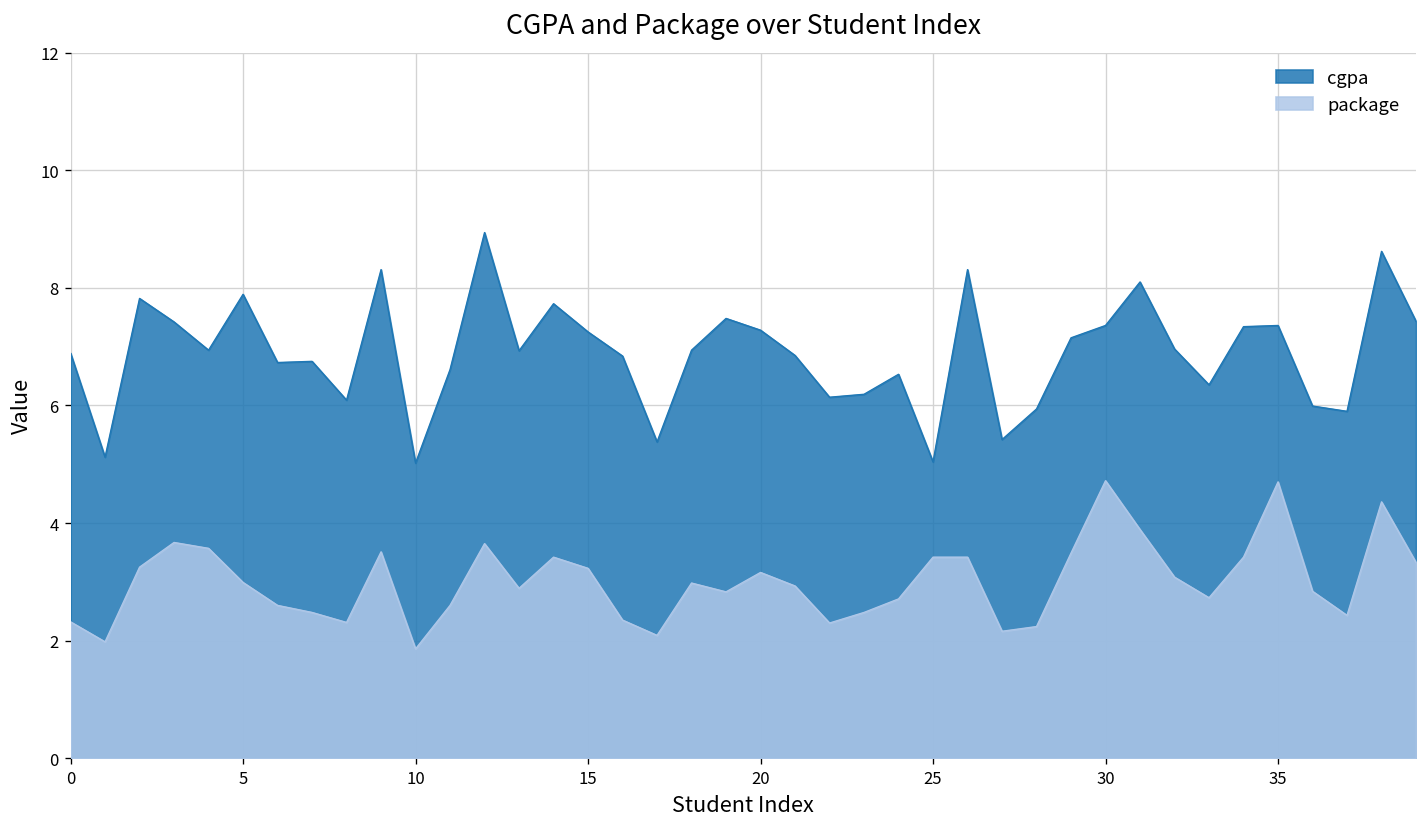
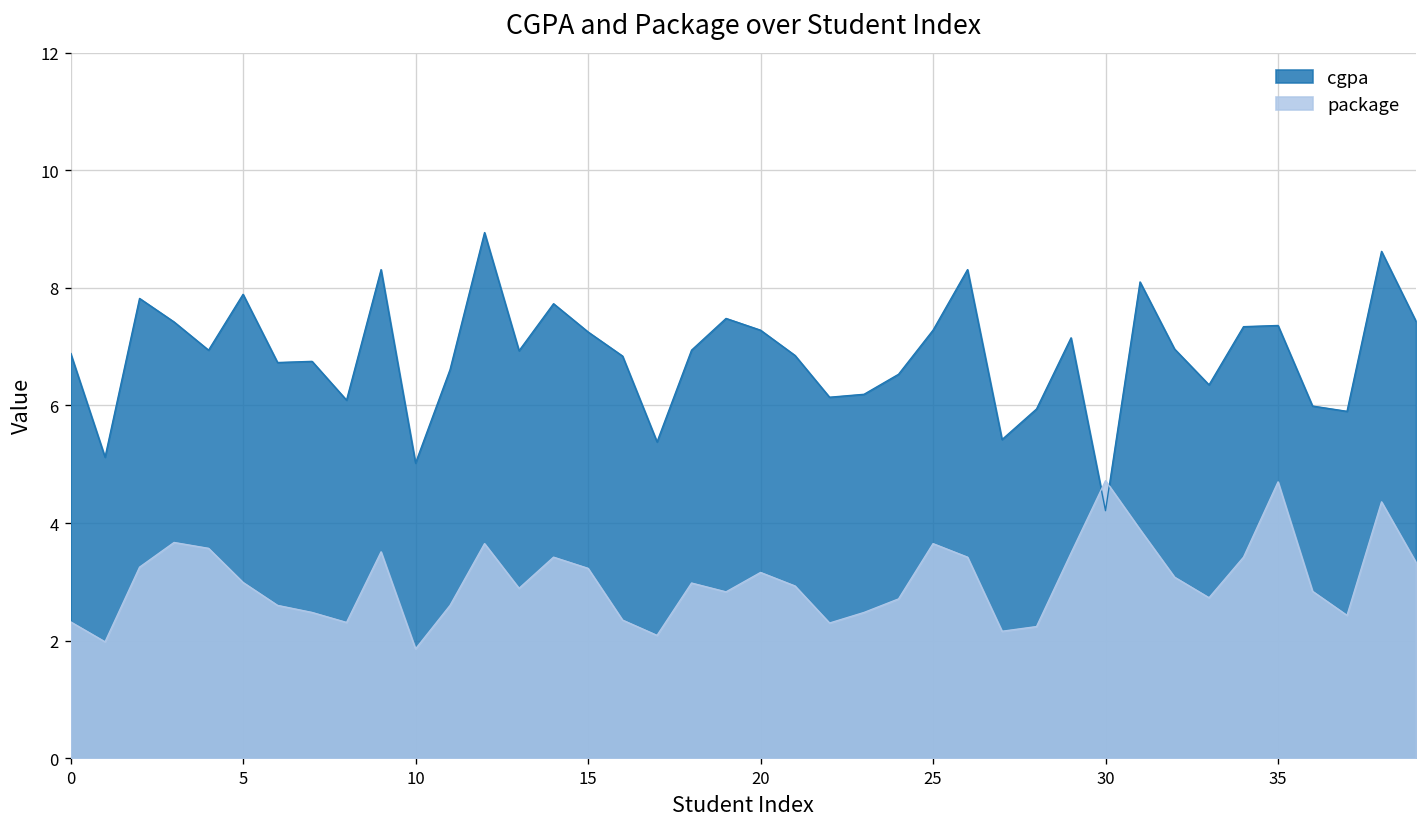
cgpa, 25: 5.0 -> 7.3
package, 25: 3.4 -> 3.7
cgpa, 30: 7.4 -> 4.2
